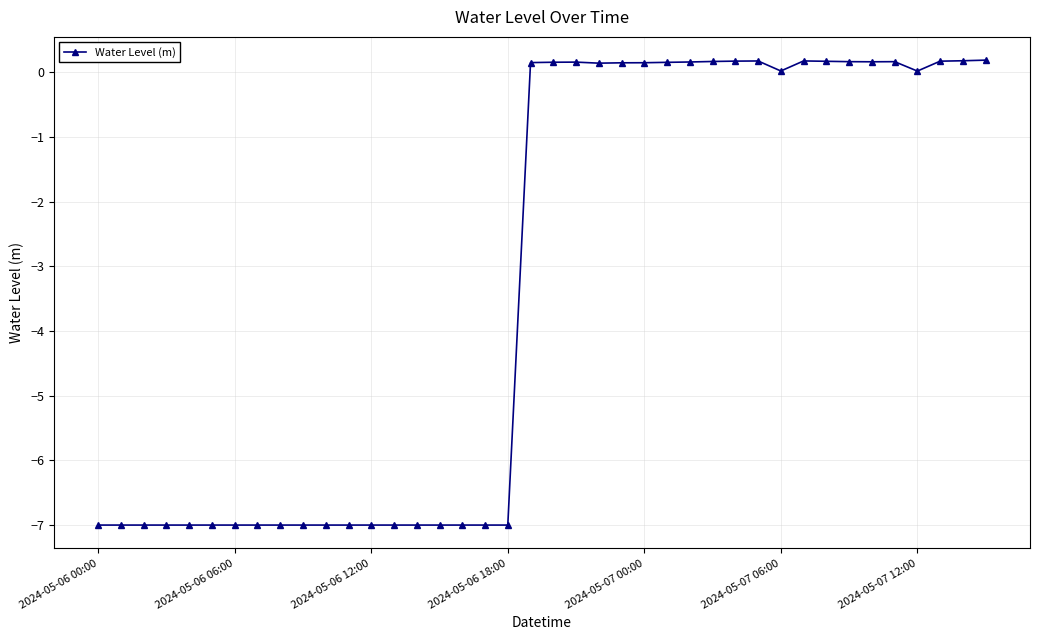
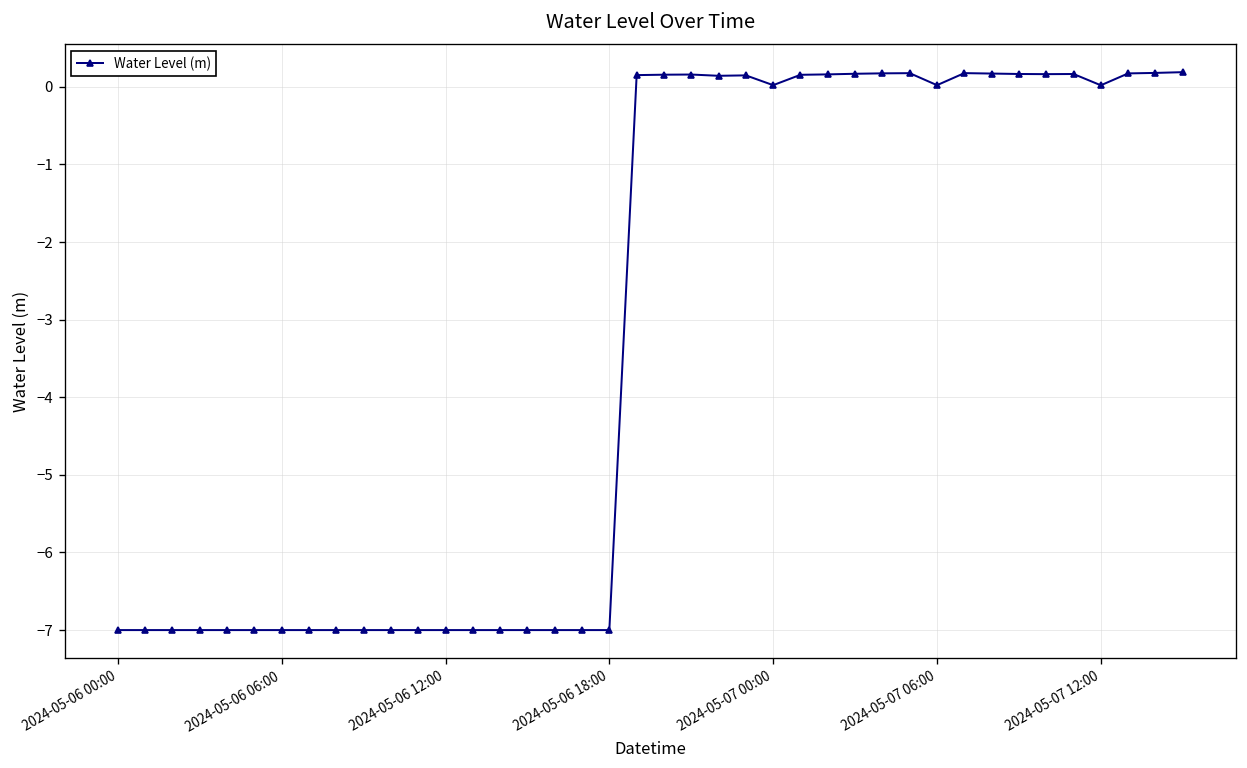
2024-05-07 00:00: 0.2 -> 0.0
